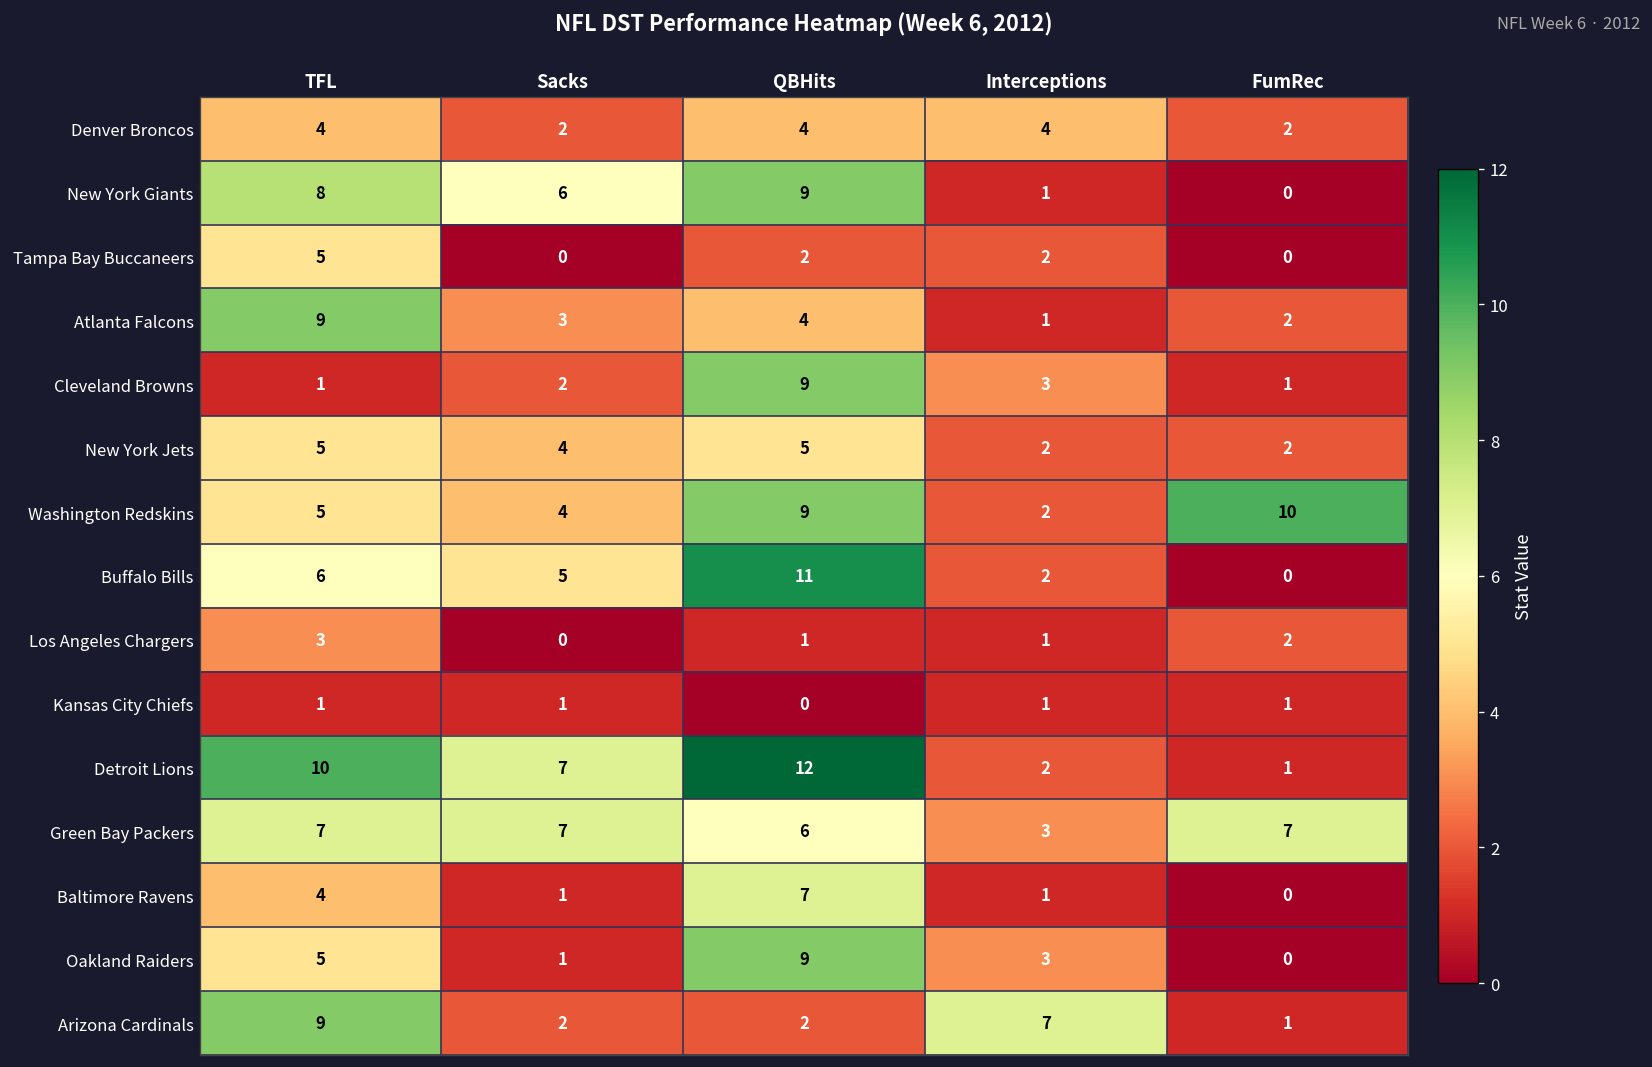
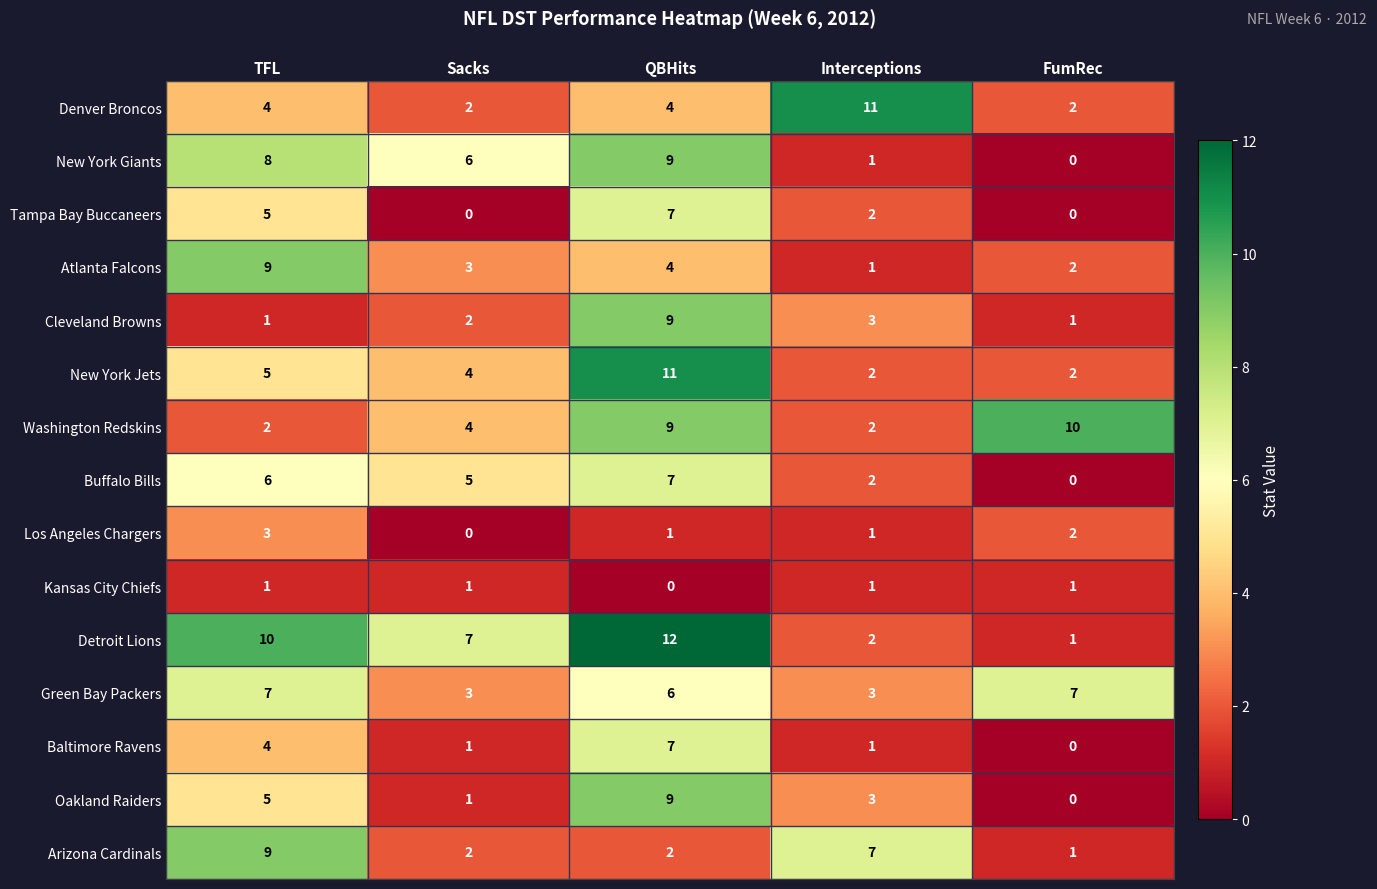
Denver Broncos, Interceptions: 4 -> 11
Tampa Bay Buccaneers, QBHits: 2 -> 7
New York Jets, QBHits: 5 -> 11
Washington Redskins, TFL: 5 -> 2
Buffalo Bills, QBHits: 11 -> 7
Green Bay Packers, Sacks: 7 -> 3
